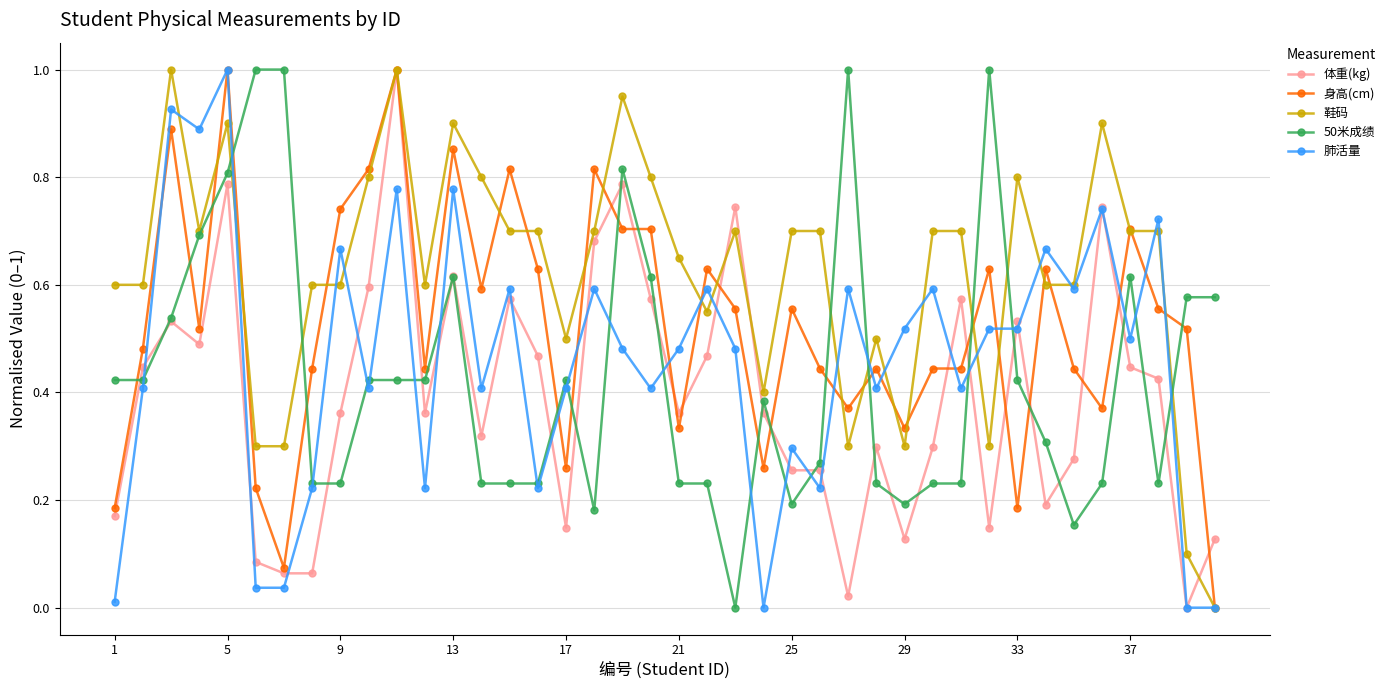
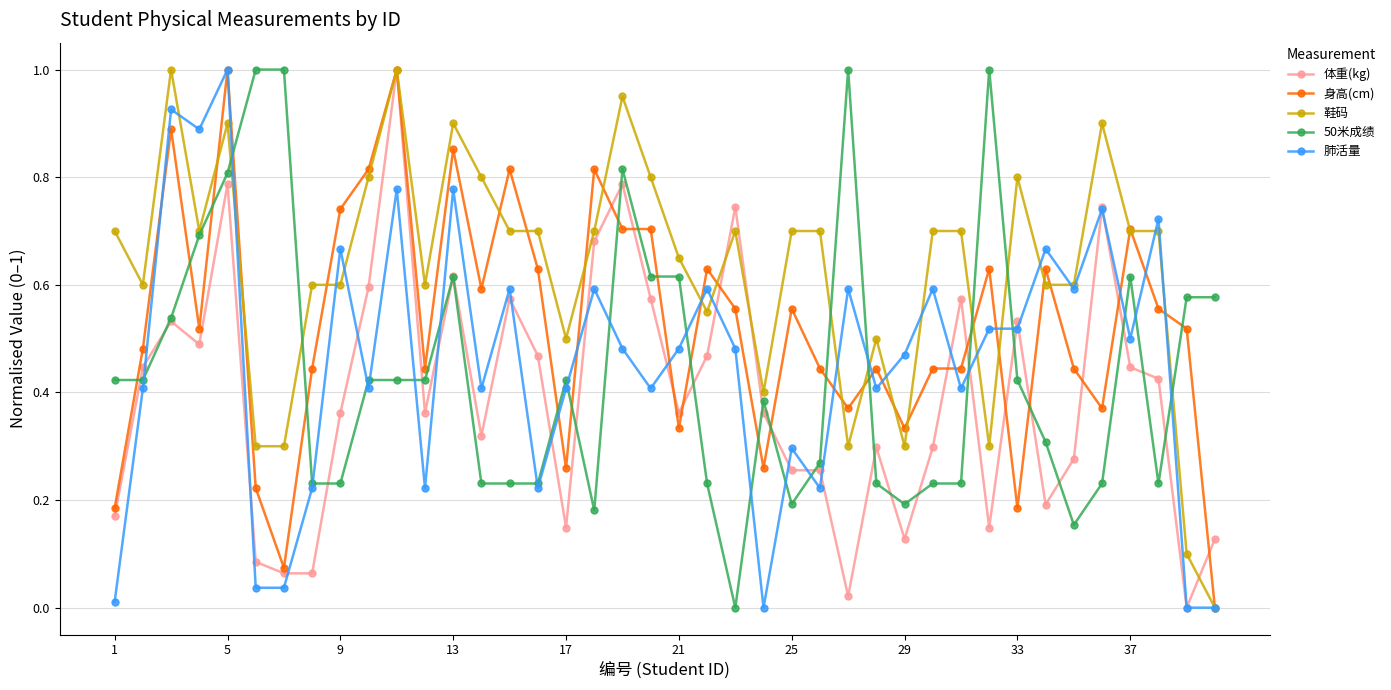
鞋码, 1: 0.60 -> 0.70
50米成绩, 21: 0.23 -> 0.62
肺活量, 29: 0.52 -> 0.47
